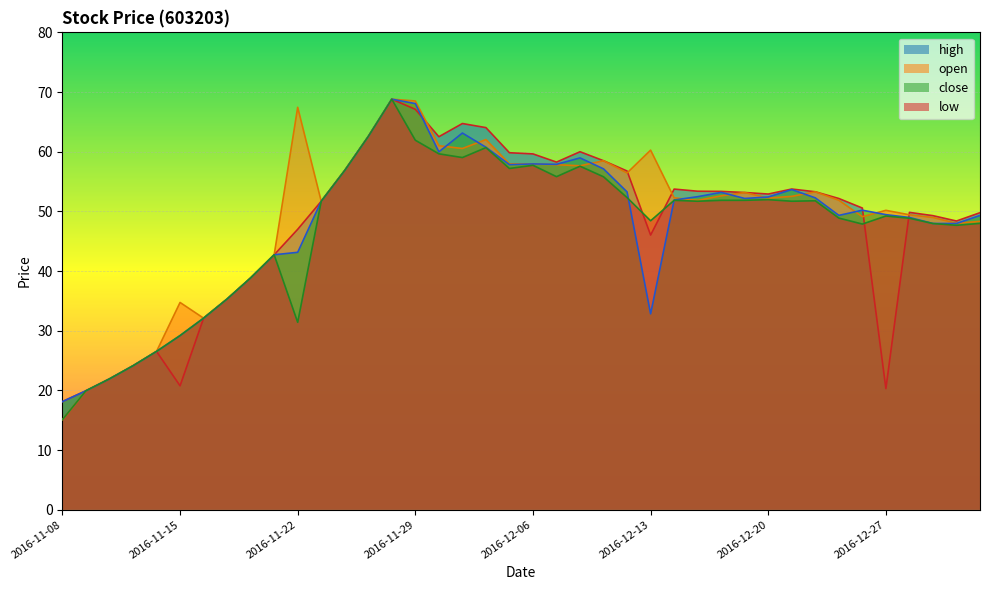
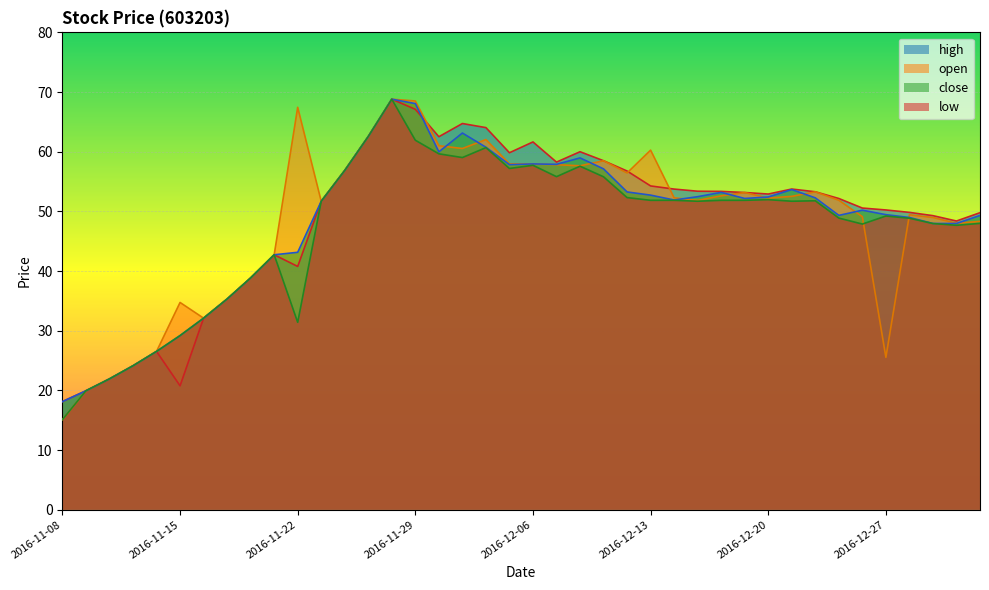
high, 2016-11-22: 47 -> 41
high, 2016-12-06: 60 -> 62
high, 2016-12-13: 46 -> 54
close, 2016-12-13: 33 -> 53
low, 2016-12-13: 48 -> 52
high, 2016-12-27: 20 -> 50
open, 2016-12-27: 50 -> 26
